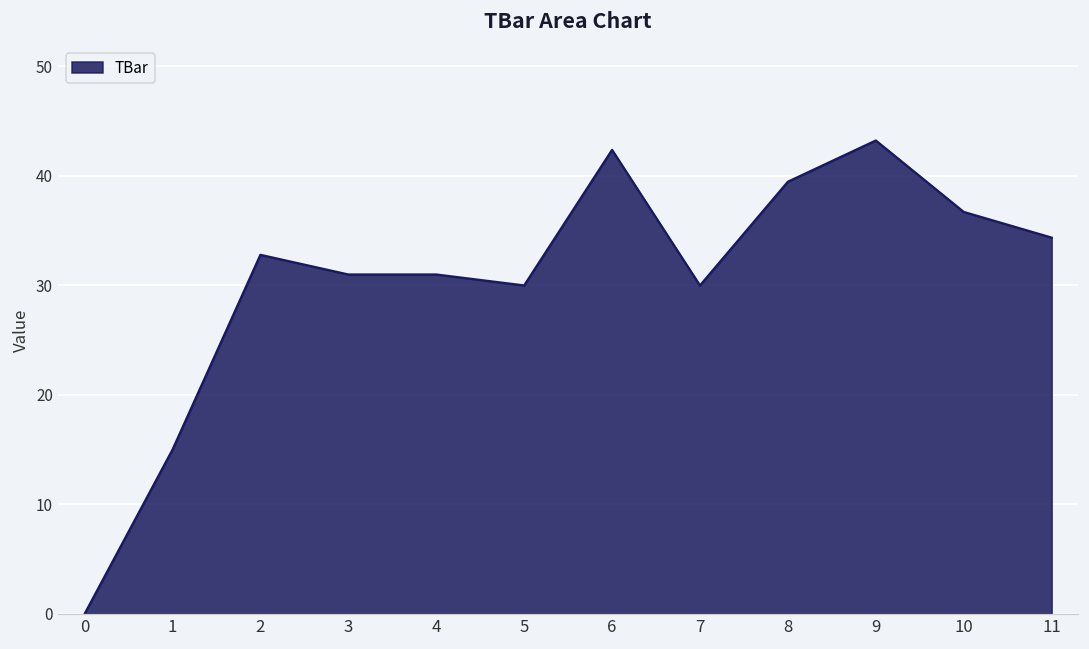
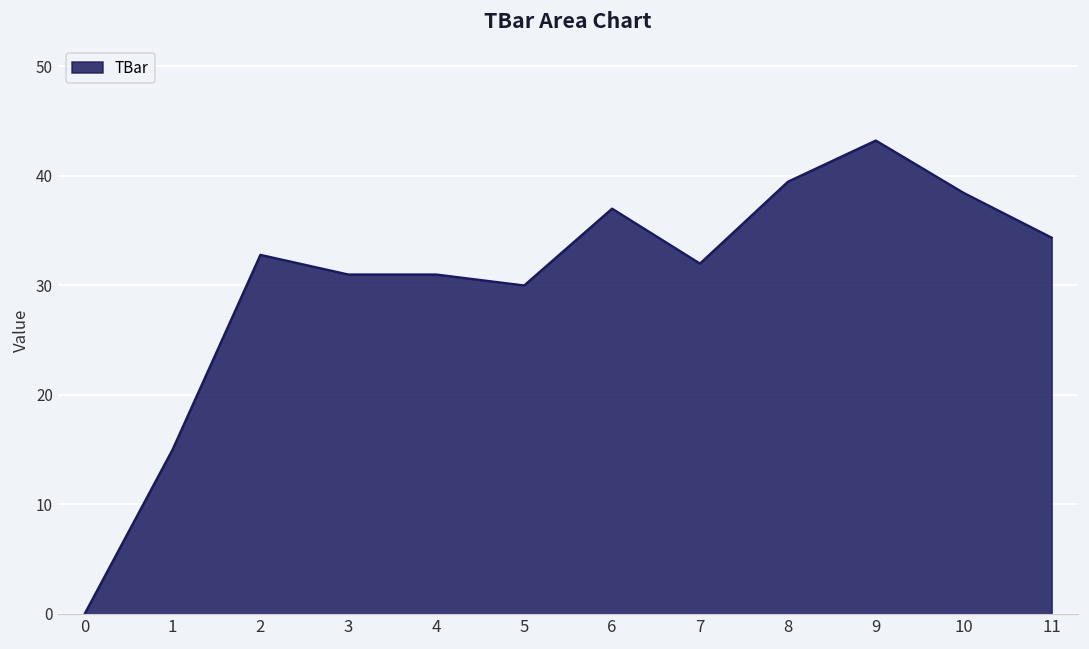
6: 42 -> 37
7: 30 -> 32
10: 37 -> 38
